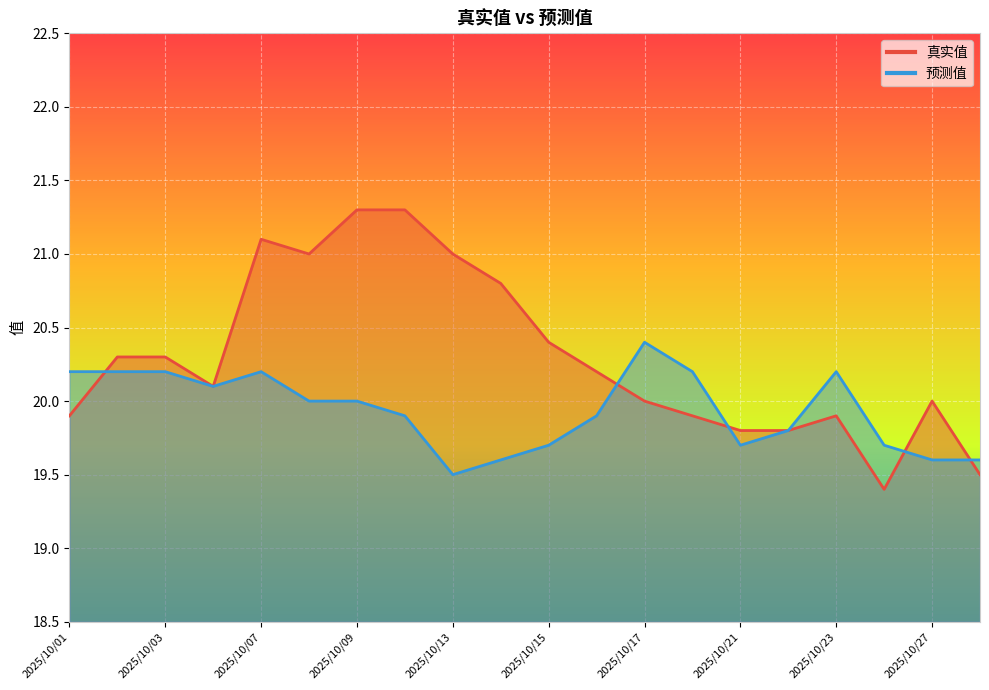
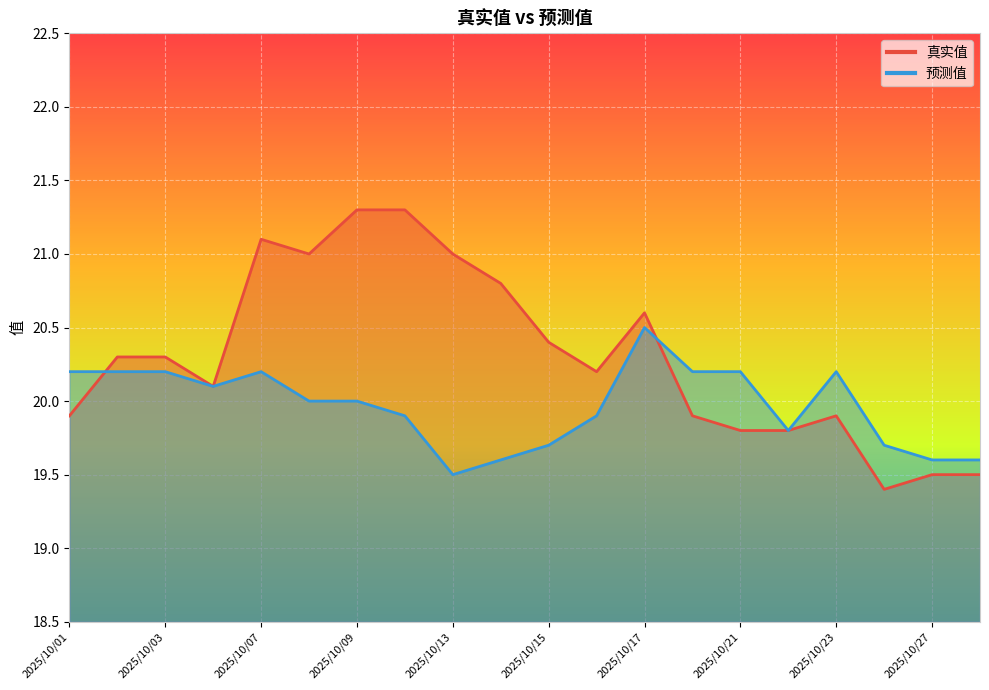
真实值, 2025/10/17: 20.0 -> 20.6
预测值, 2025/10/17: 20.4 -> 20.5
预测值, 2025/10/21: 19.7 -> 20.2
真实值, 2025/10/27: 20.0 -> 19.5
